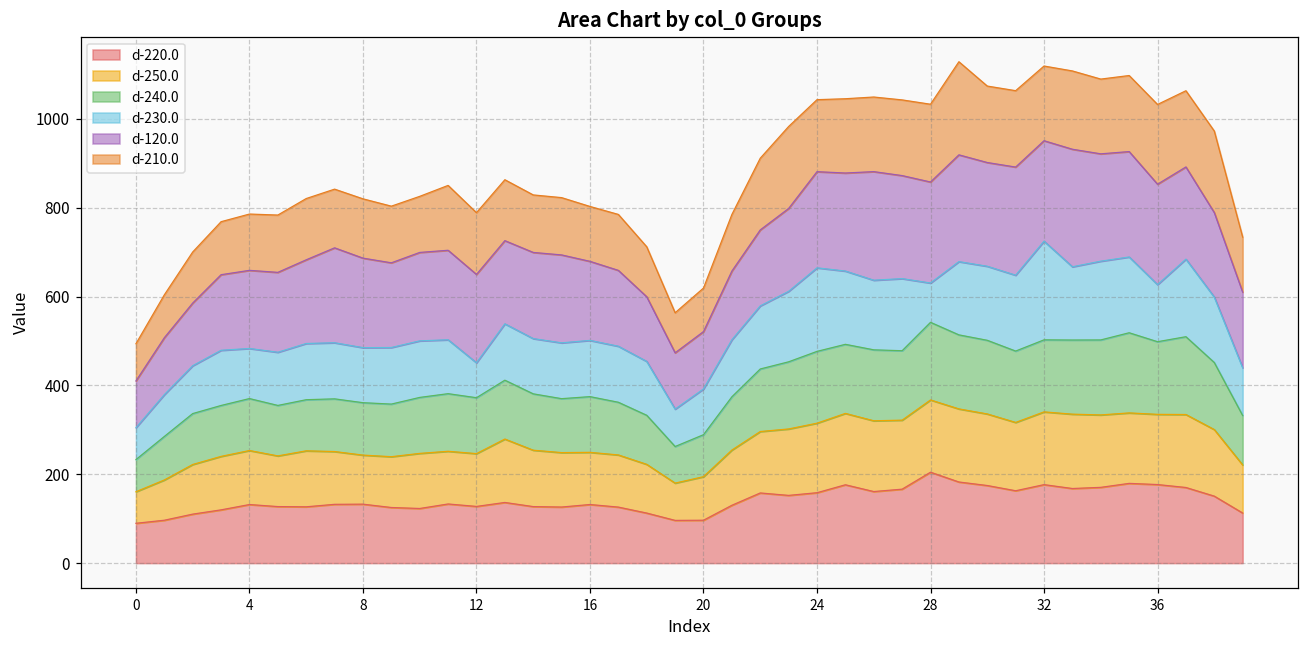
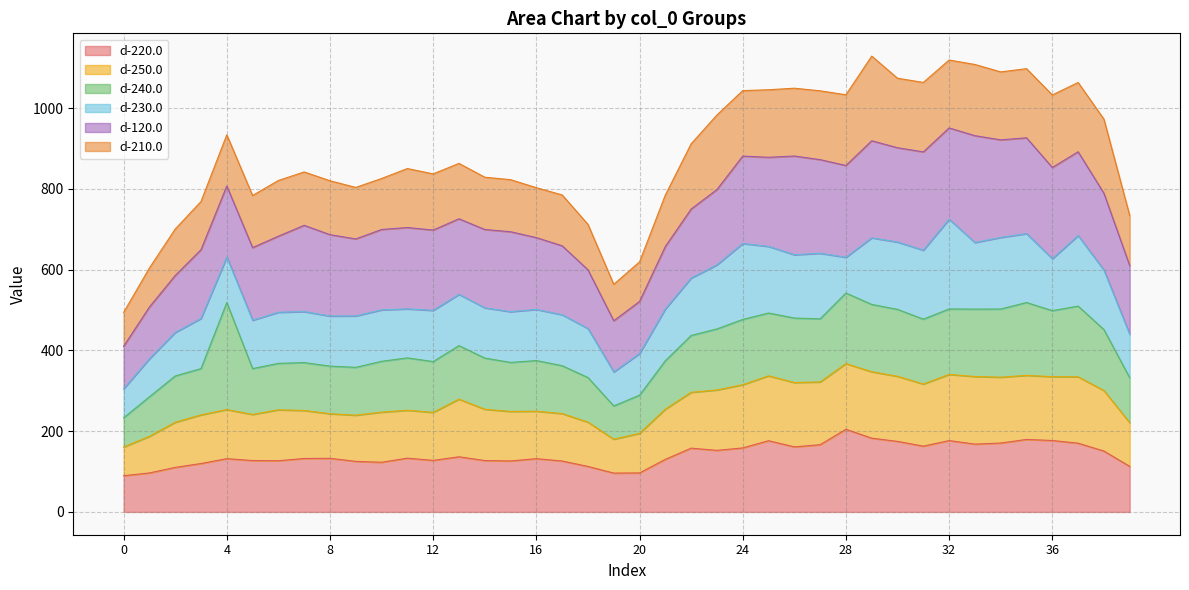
d-240.0, 4: 120 -> 260
d-230.0, 12: 80 -> 130
